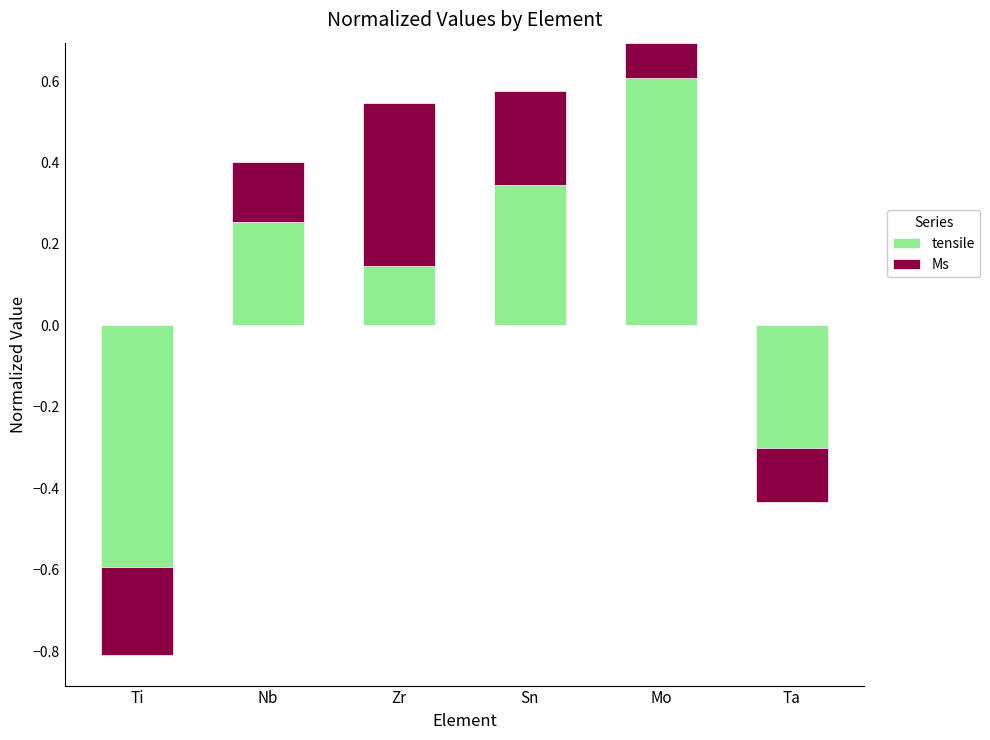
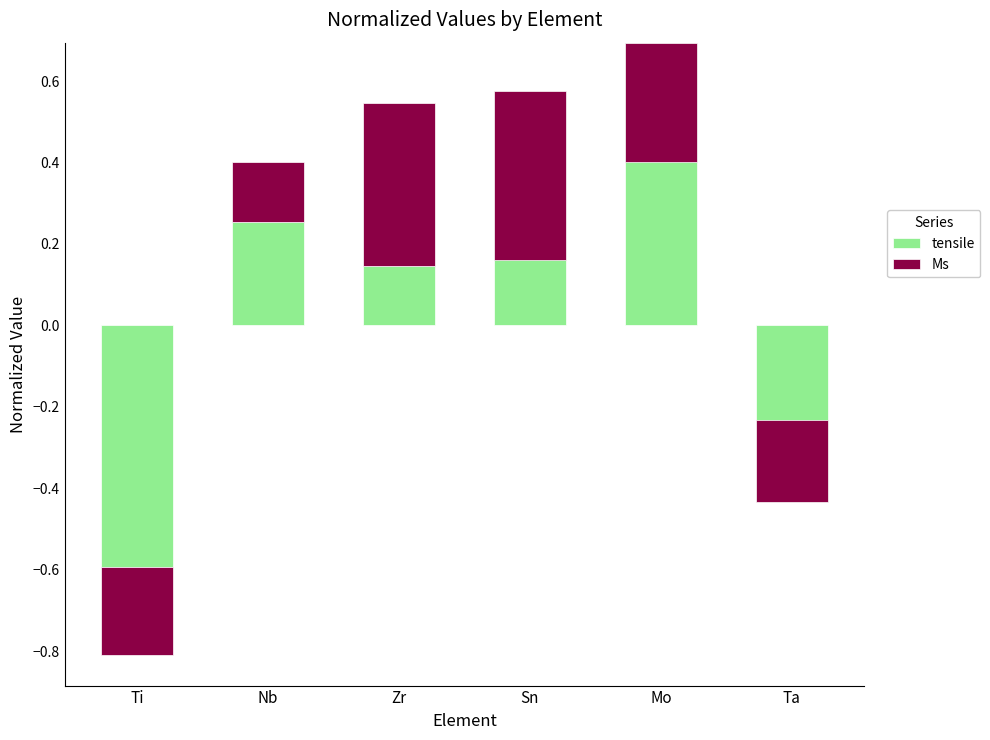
Ms, Sn: -0.23 -> -0.41
Ms, Mo: -0.09 -> -0.29
Ms, Ta: 0.13 -> 0.20
